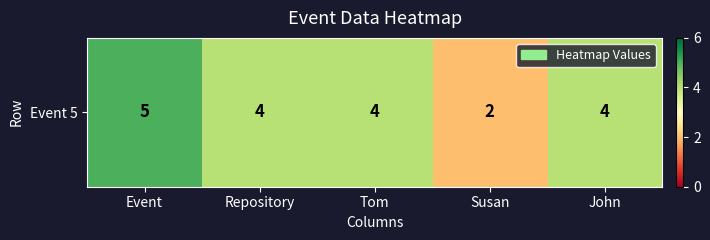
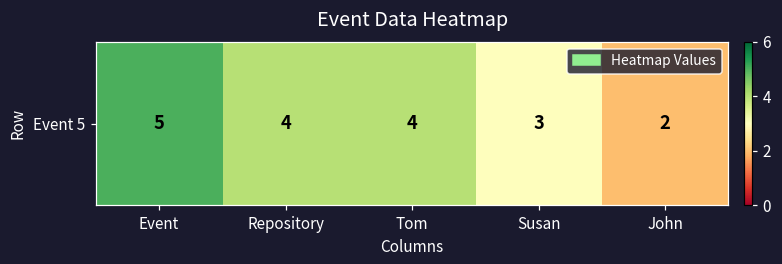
Event 5, Susan: 2 -> 3
Event 5, John: 4 -> 2
